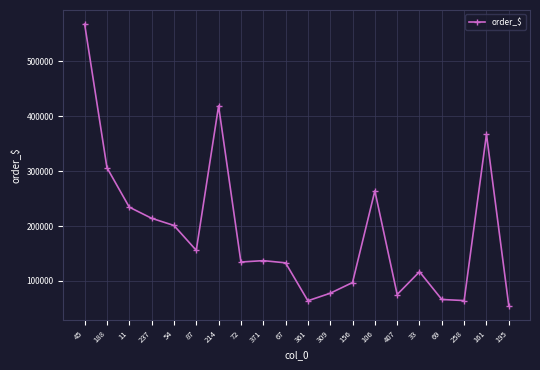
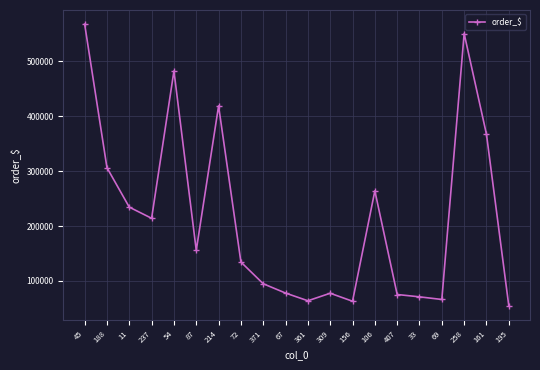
54: 200000 -> 480000
371: 140000 -> 90000
67: 130000 -> 80000
156: 100000 -> 60000
33: 120000 -> 70000
258: 60000 -> 550000
